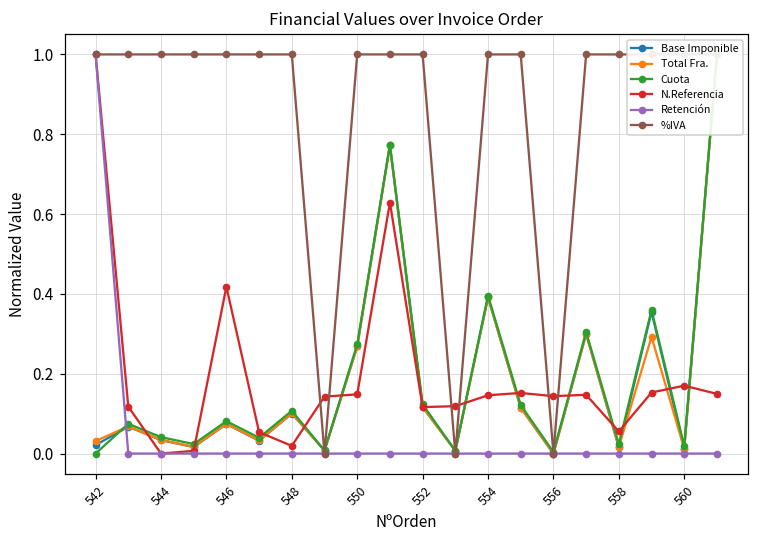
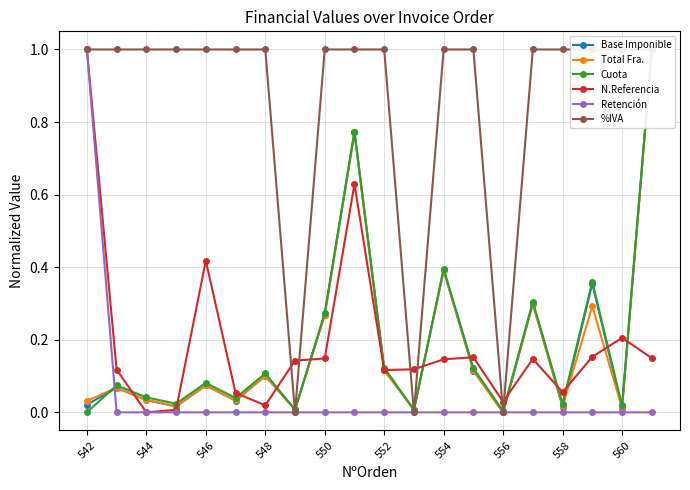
N.Referencia, 556: 0.14 -> 0.03
N.Referencia, 560: 0.17 -> 0.21
